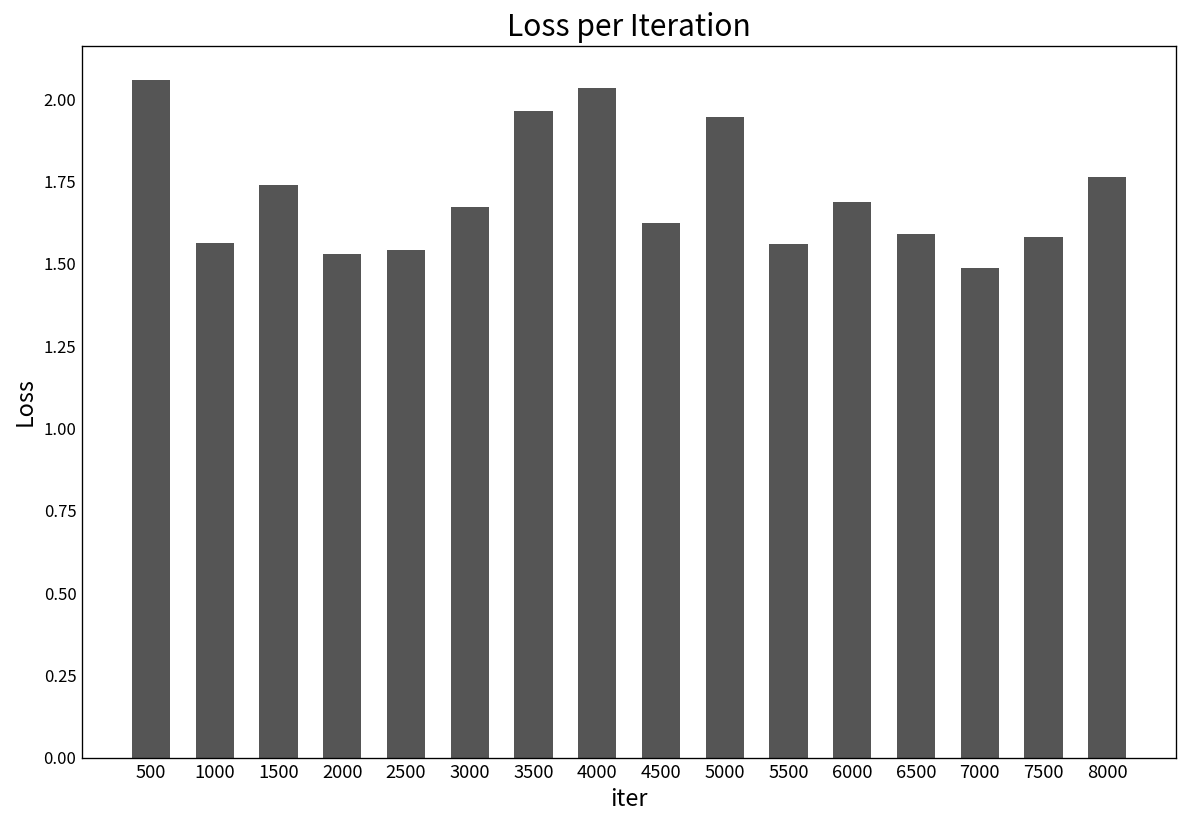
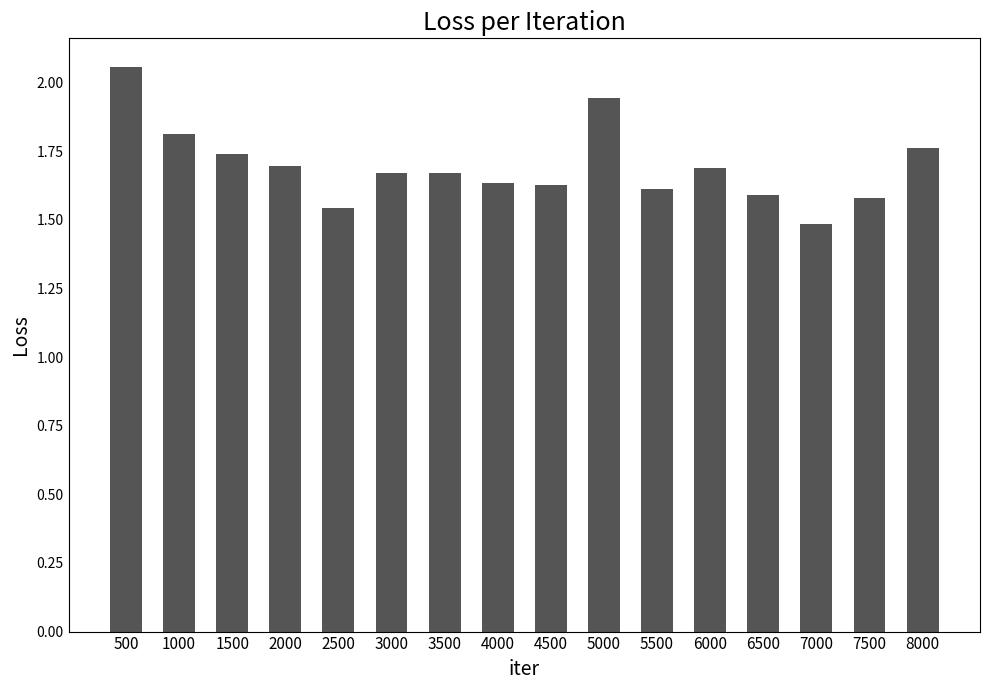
1000: 1.56 -> 1.81
2000: 1.53 -> 1.70
3500: 1.96 -> 1.67
4000: 2.03 -> 1.64
5500: 1.56 -> 1.61
